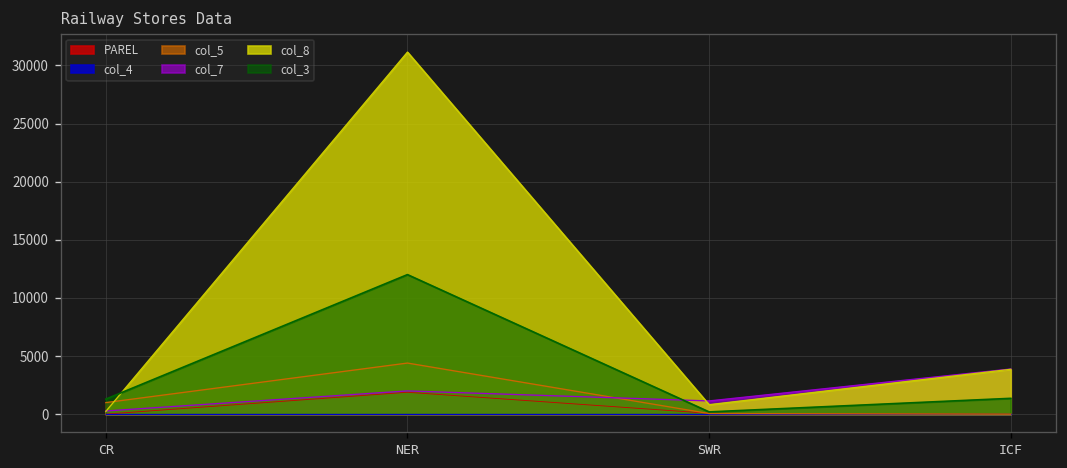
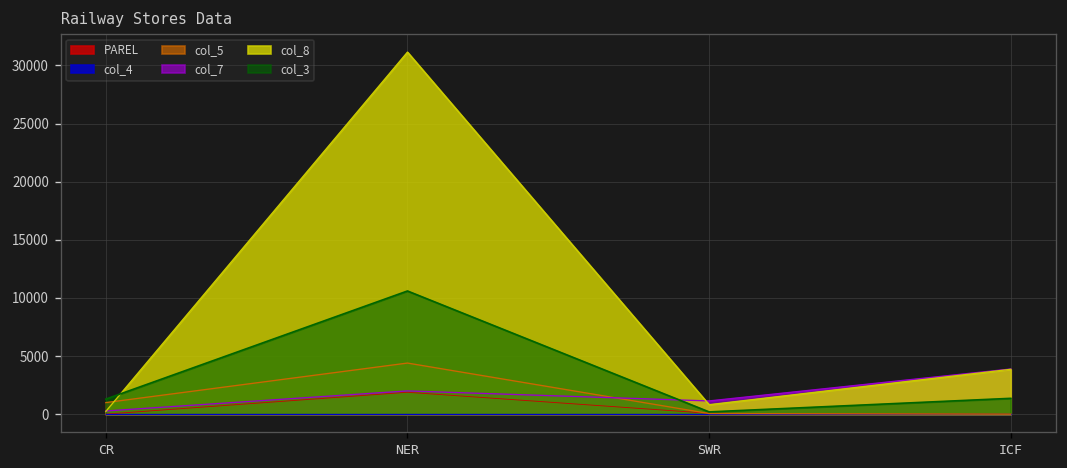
col_3, NER: 12000 -> 11000
